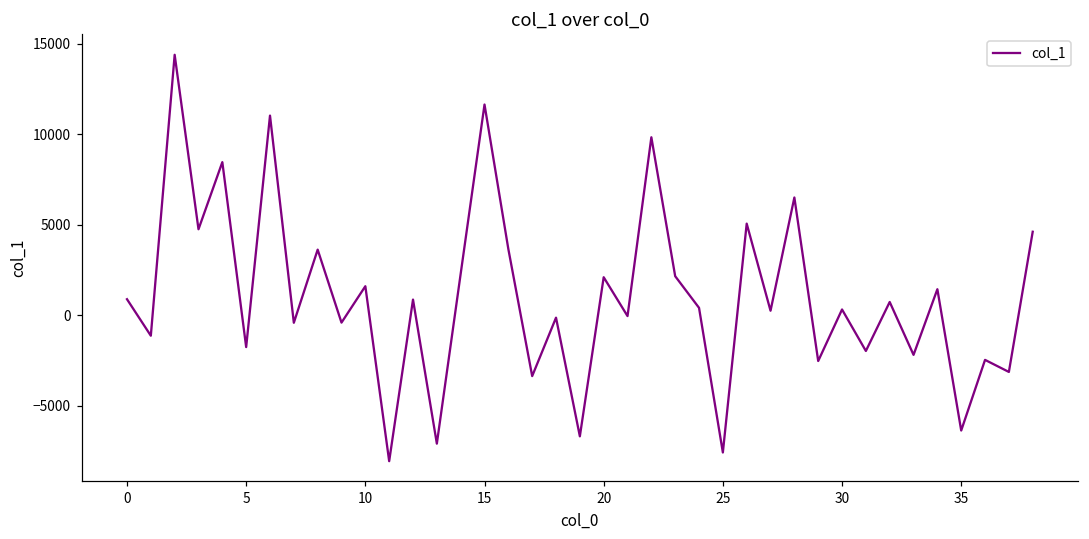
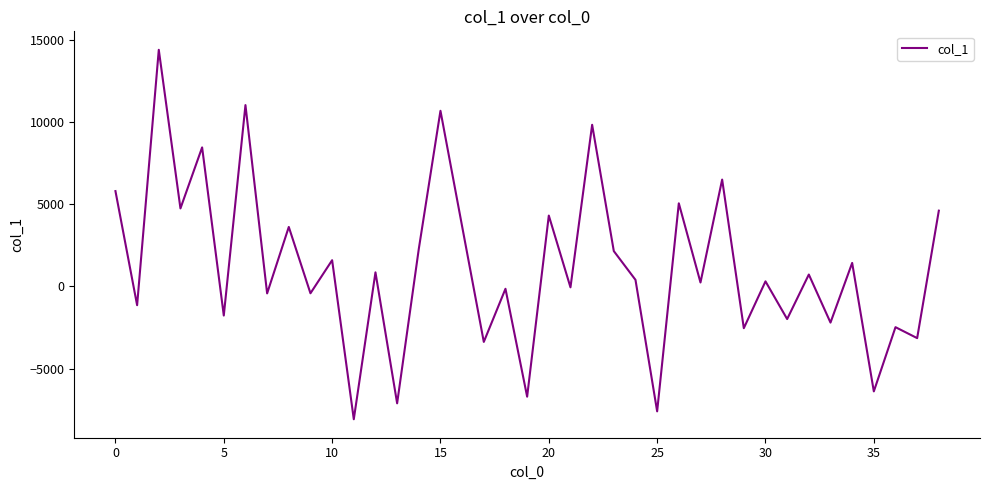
0: 900 -> 5800
15: 11600 -> 10700
20: 2100 -> 4300
